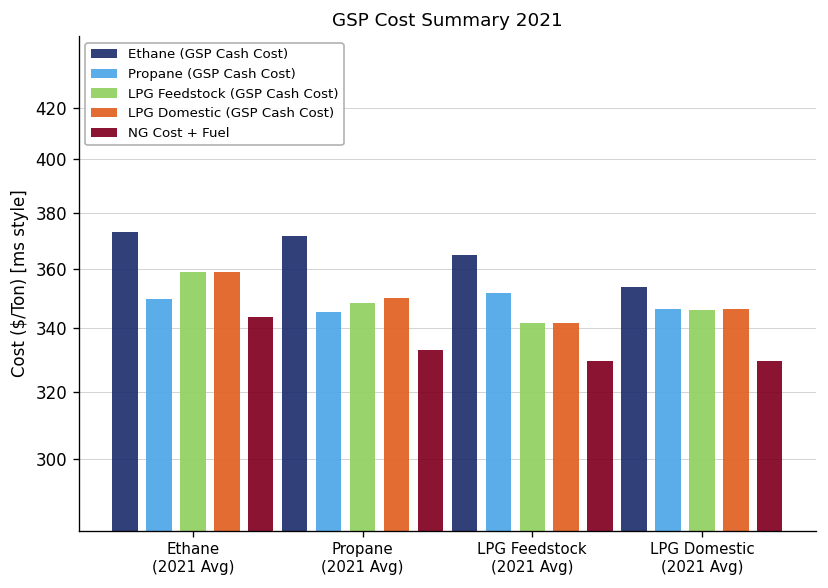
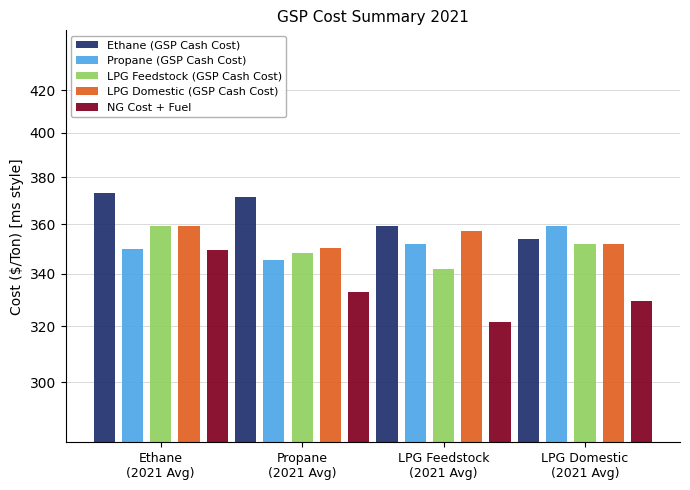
NG Cost + Fuel, Ethane (2021 Avg): 344 -> 350
Ethane (GSP Cash Cost), LPG Feedstock (2021 Avg): 365 -> 359
LPG Domestic (GSP Cash Cost), LPG Feedstock (2021 Avg): 342 -> 357
NG Cost + Fuel, LPG Feedstock (2021 Avg): 330 -> 322
Propane (GSP Cash Cost), LPG Domestic (2021 Avg): 346 -> 359
LPG Feedstock (GSP Cash Cost), LPG Domestic (2021 Avg): 346 -> 352
LPG Domestic (GSP Cash Cost), LPG Domestic (2021 Avg): 346 -> 352
